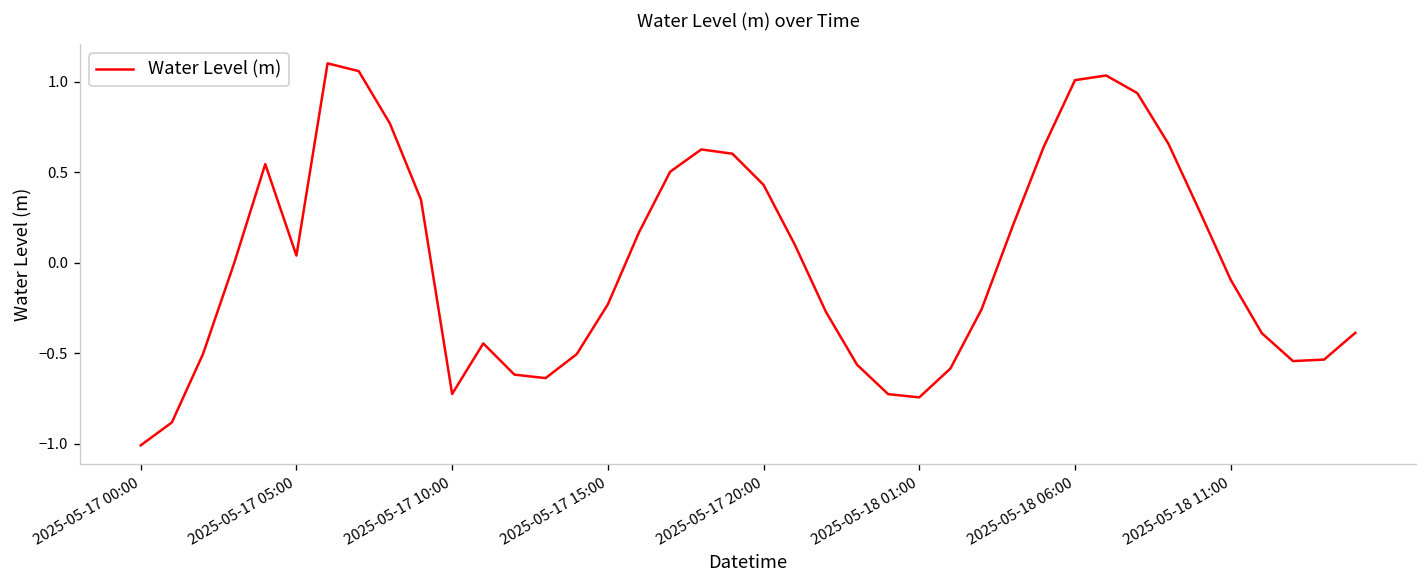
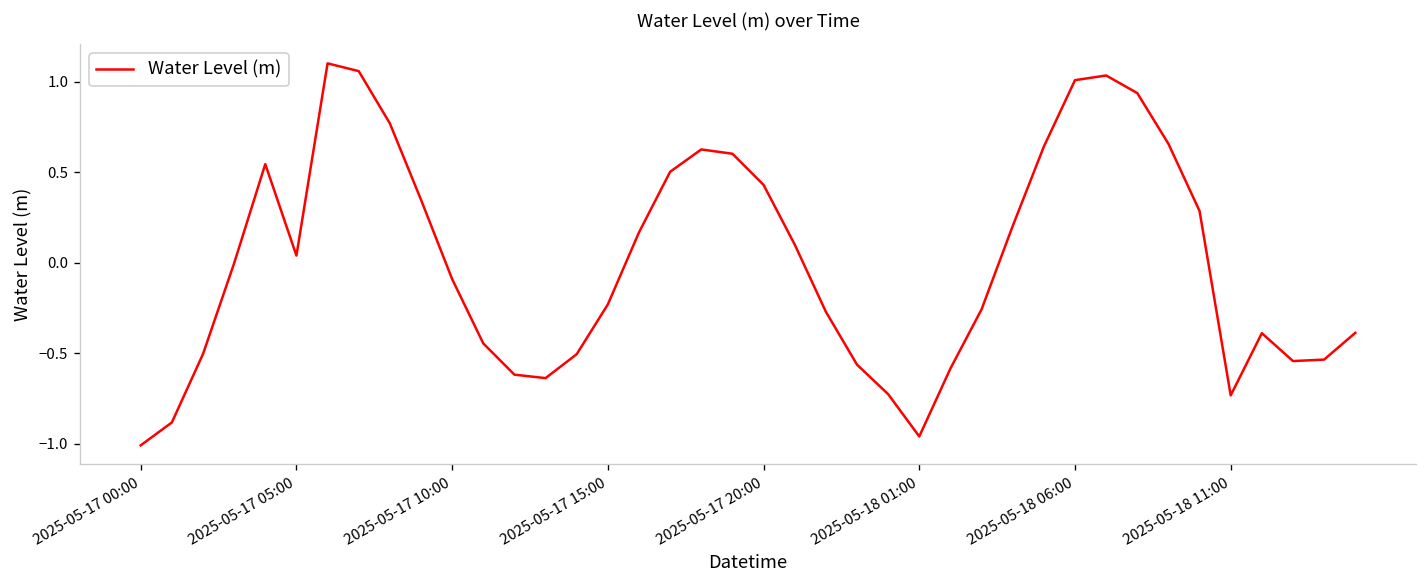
2025-05-17 10:00: -0.73 -> -0.09
2025-05-18 01:00: -0.74 -> -0.96
2025-05-18 11:00: -0.09 -> -0.73
